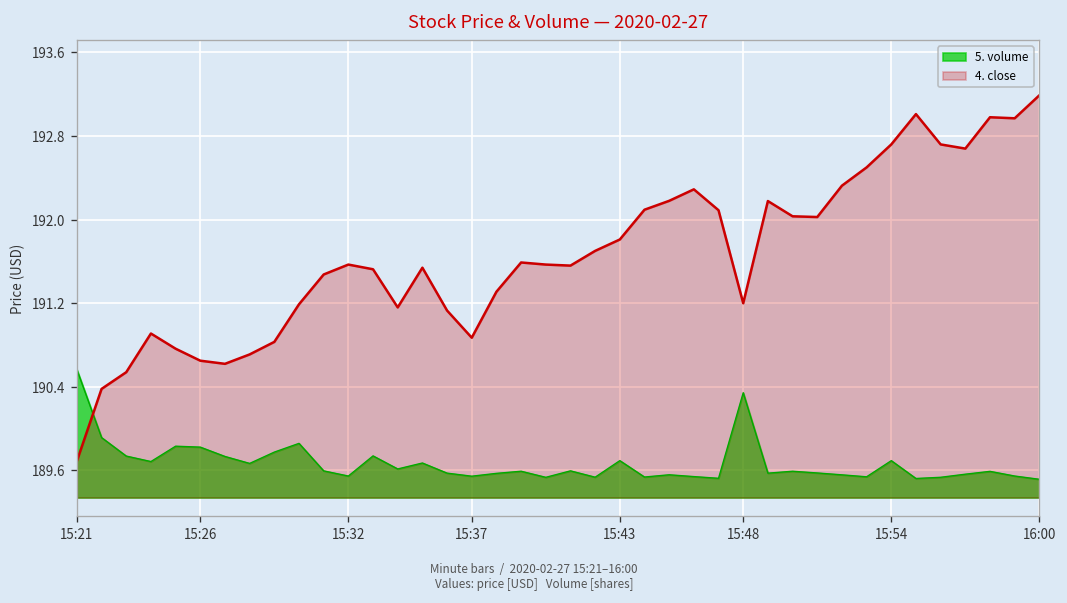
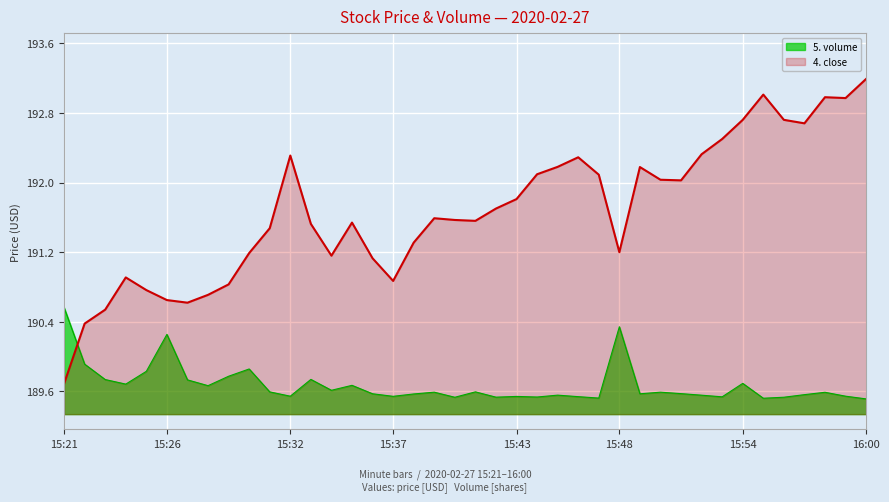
5. volume, 15:26: 189.8 -> 190.3
4. close, 15:32: 191.6 -> 192.3
5. volume, 15:43: 189.7 -> 189.5
